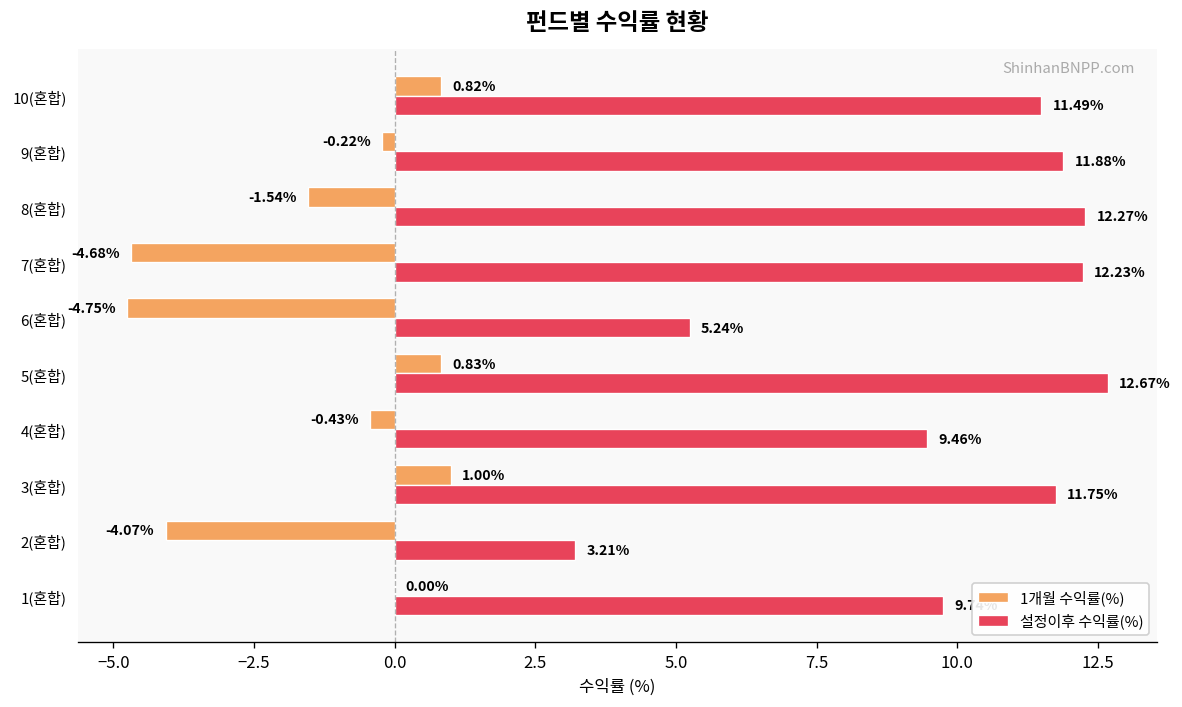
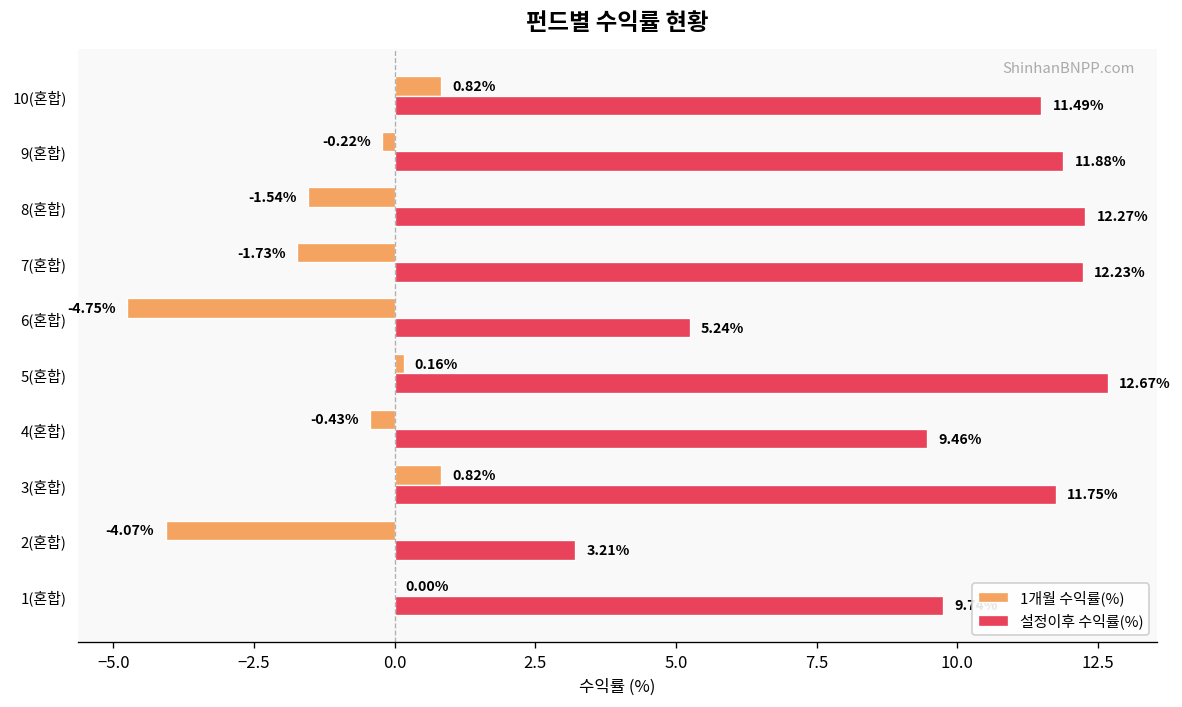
1개월 수익률(%), 7(혼합): -4.68% -> -1.73%
1개월 수익률(%), 5(혼합): 0.83% -> 0.16%
1개월 수익률(%), 3(혼합): 1.00% -> 0.82%
